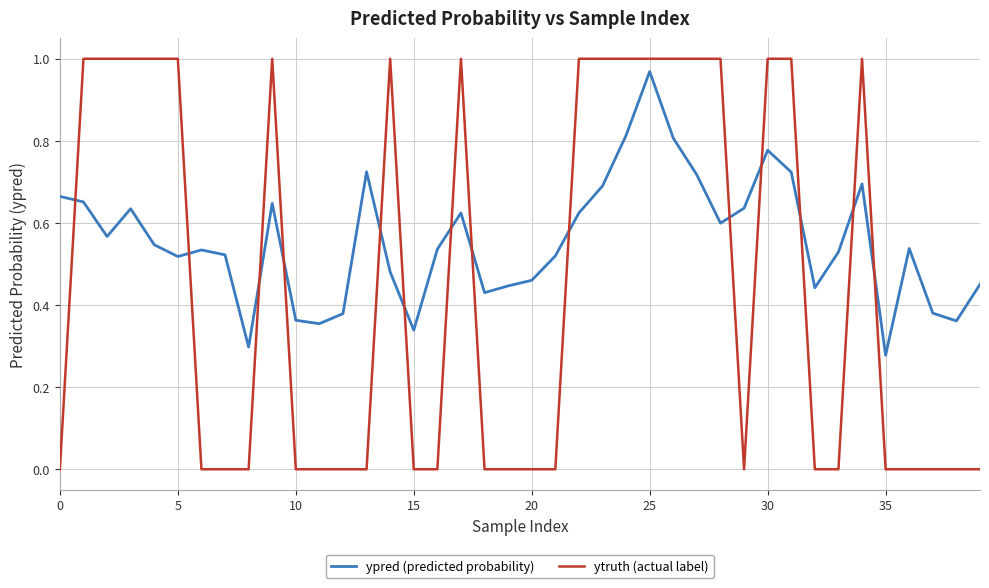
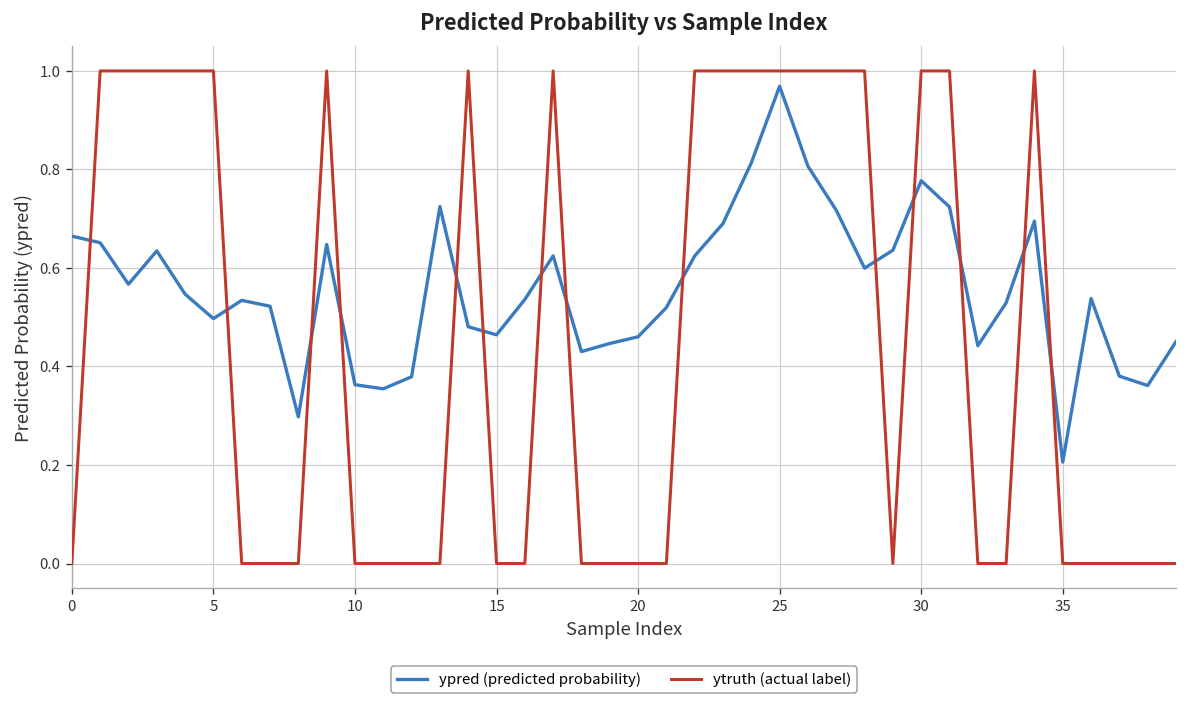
ypred (predicted probability), 5: 0.52 -> 0.50
ypred (predicted probability), 15: 0.34 -> 0.46
ypred (predicted probability), 35: 0.28 -> 0.21
